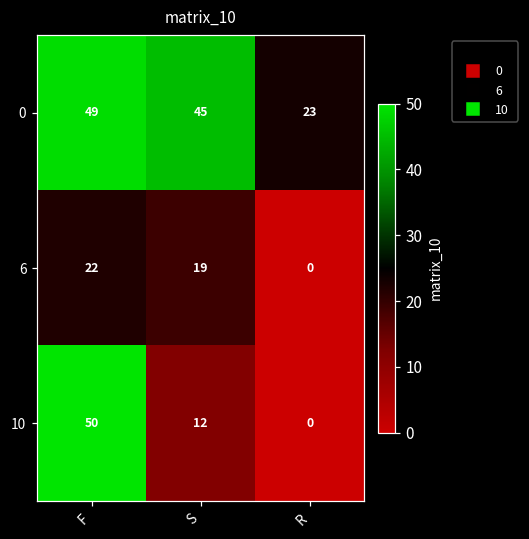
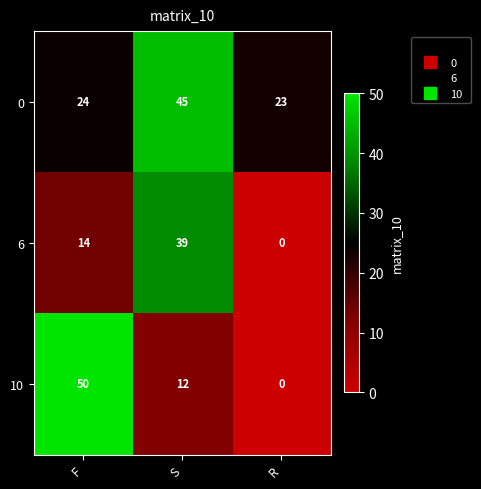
0, F: 49 -> 24
6, F: 22 -> 14
6, S: 19 -> 39
